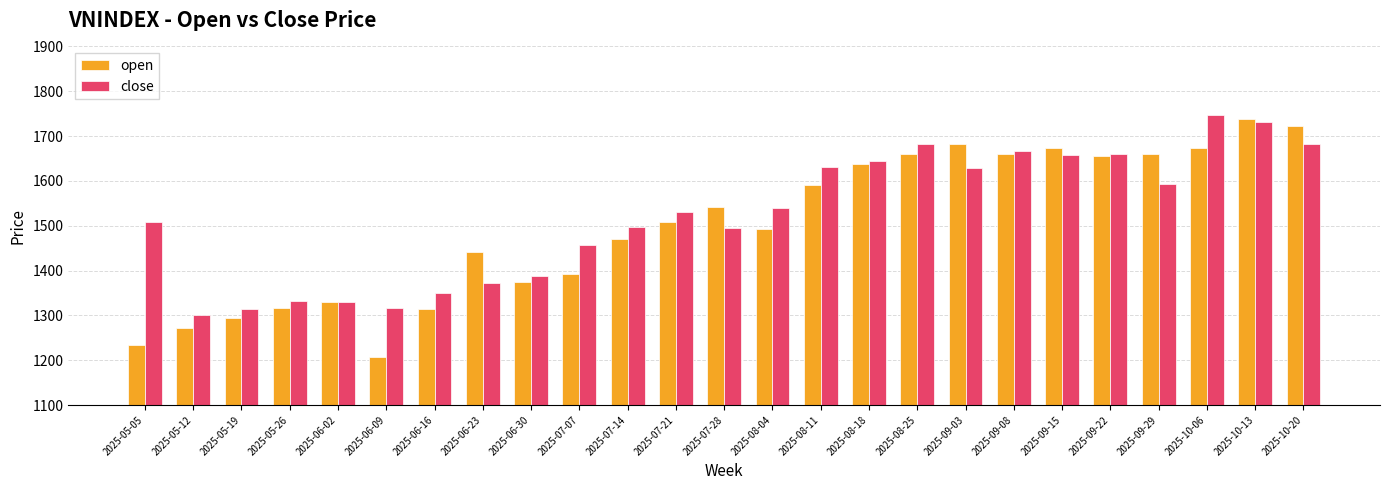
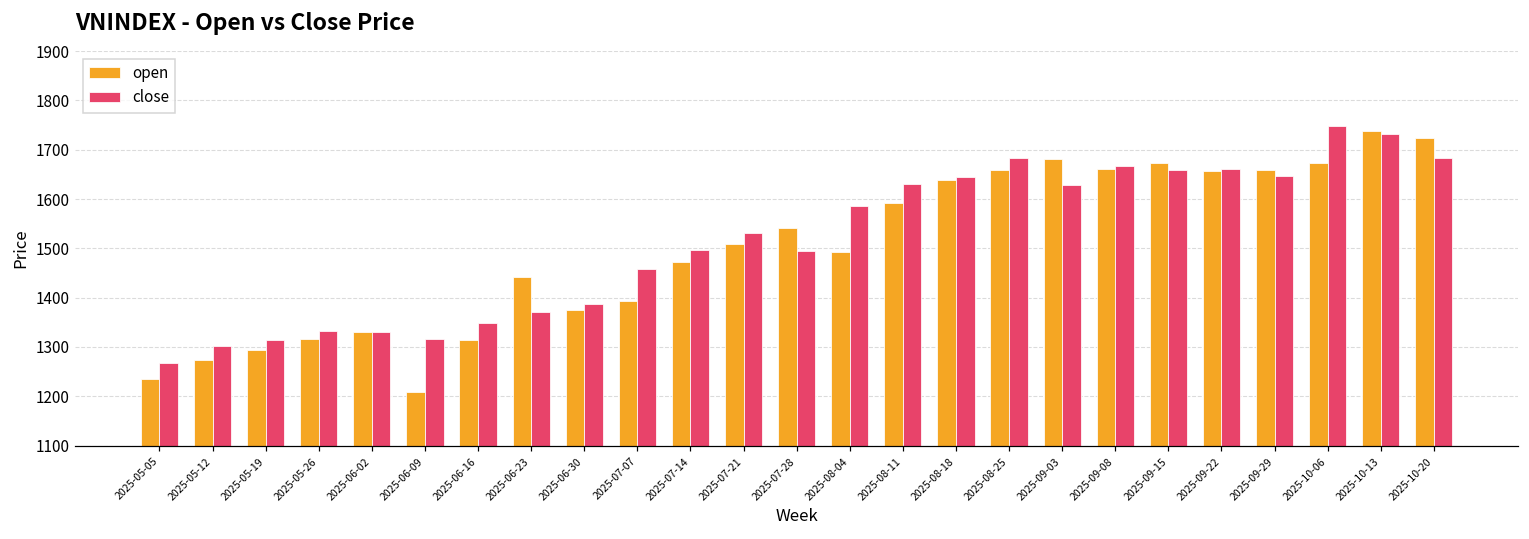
close, 2025-05-05: 1510 -> 1270
close, 2025-08-04: 1540 -> 1580
close, 2025-09-29: 1590 -> 1650
